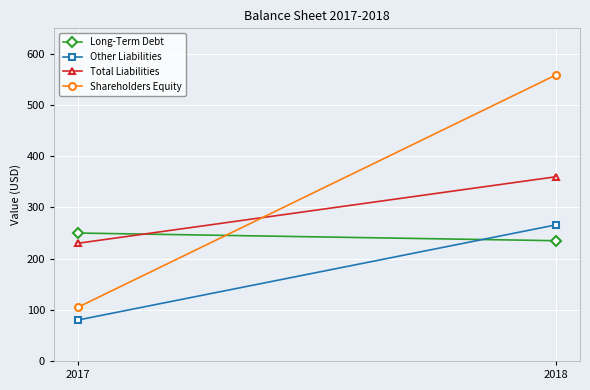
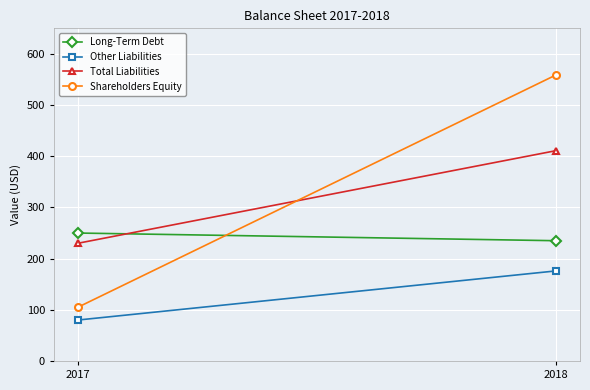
Other Liabilities, 2018: 270 -> 180
Total Liabilities, 2018: 360 -> 410
